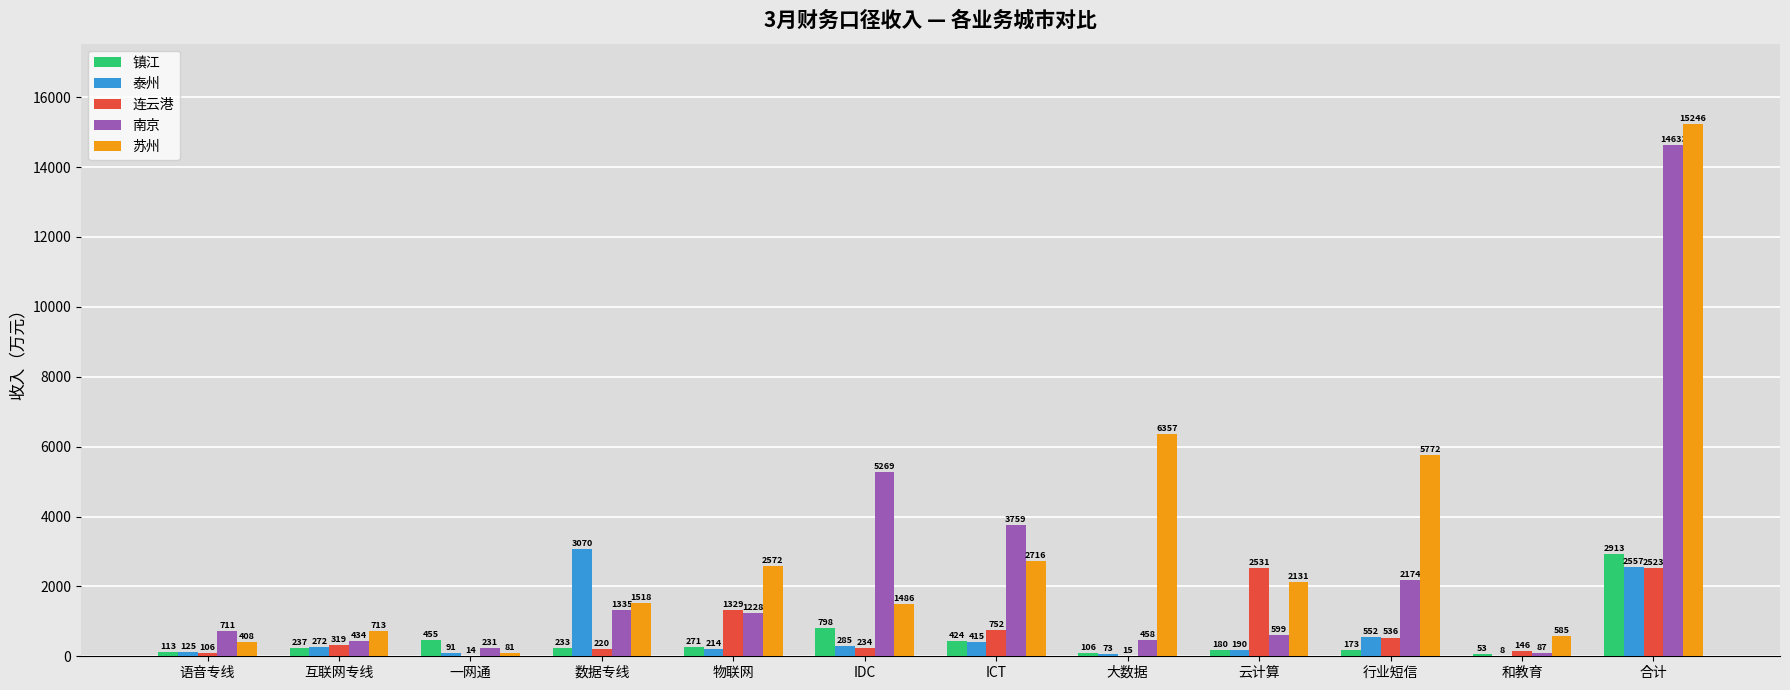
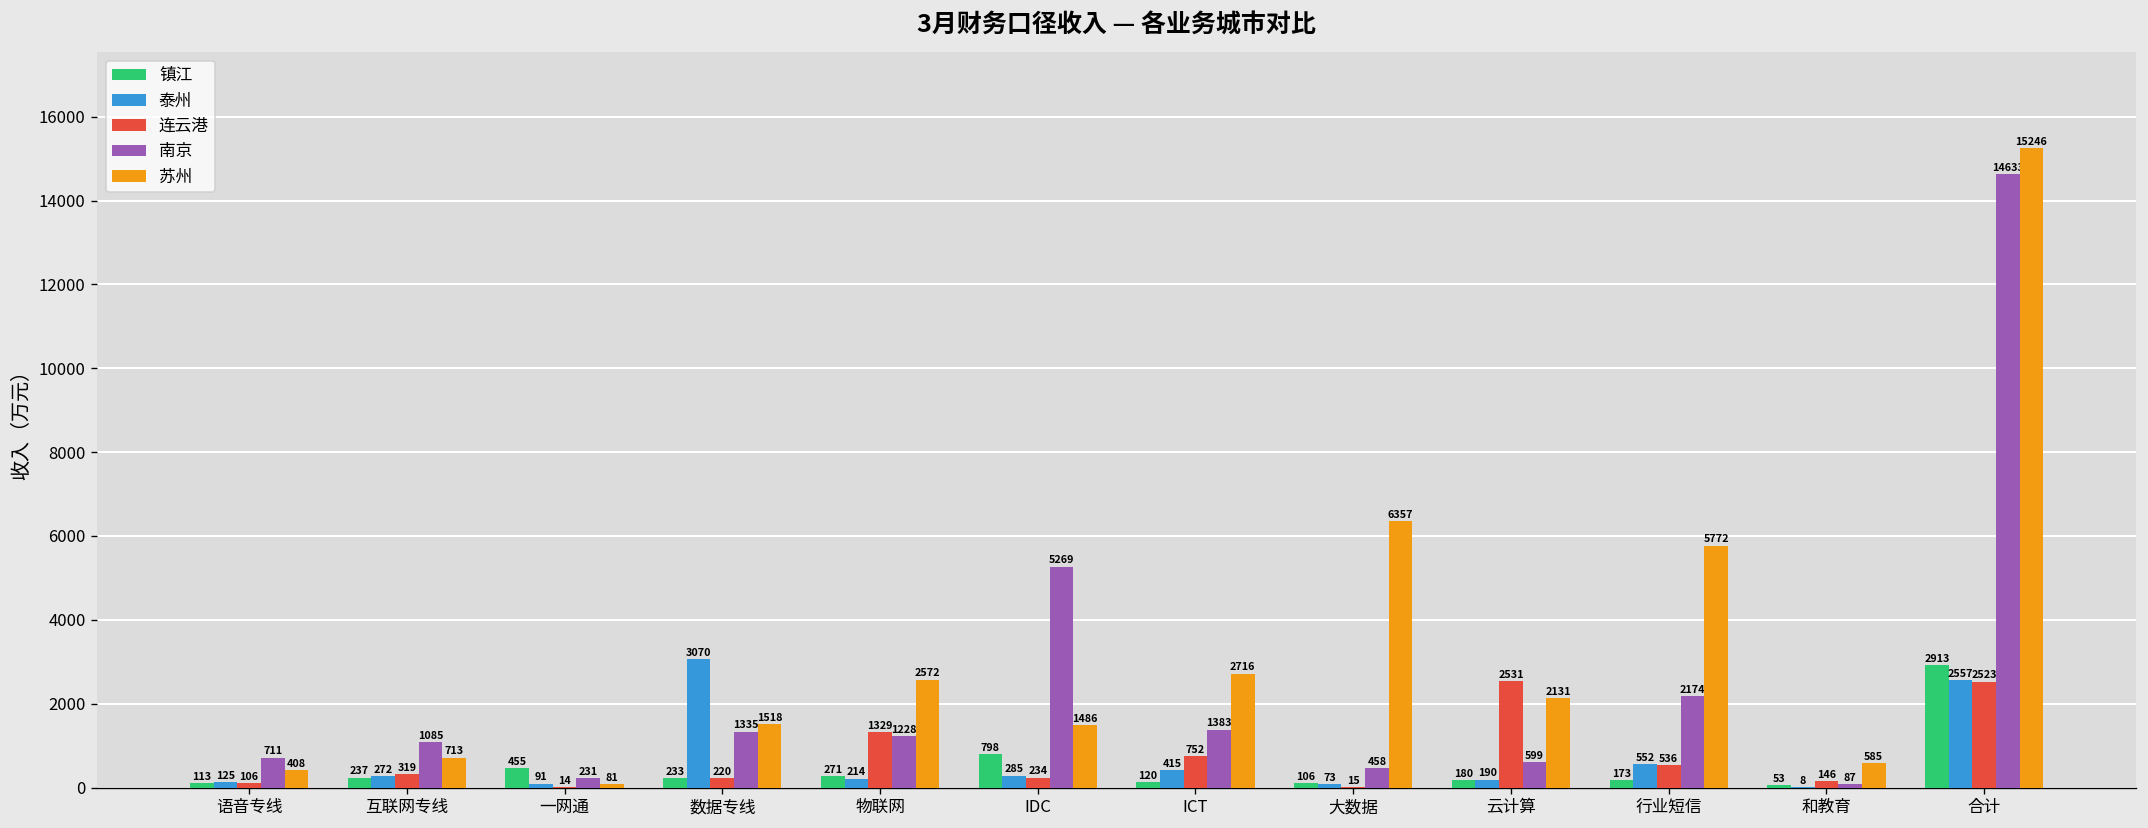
南京, 互联网专线: 434 -> 1085
镇江, ICT: 424 -> 120
南京, ICT: 3759 -> 1383
